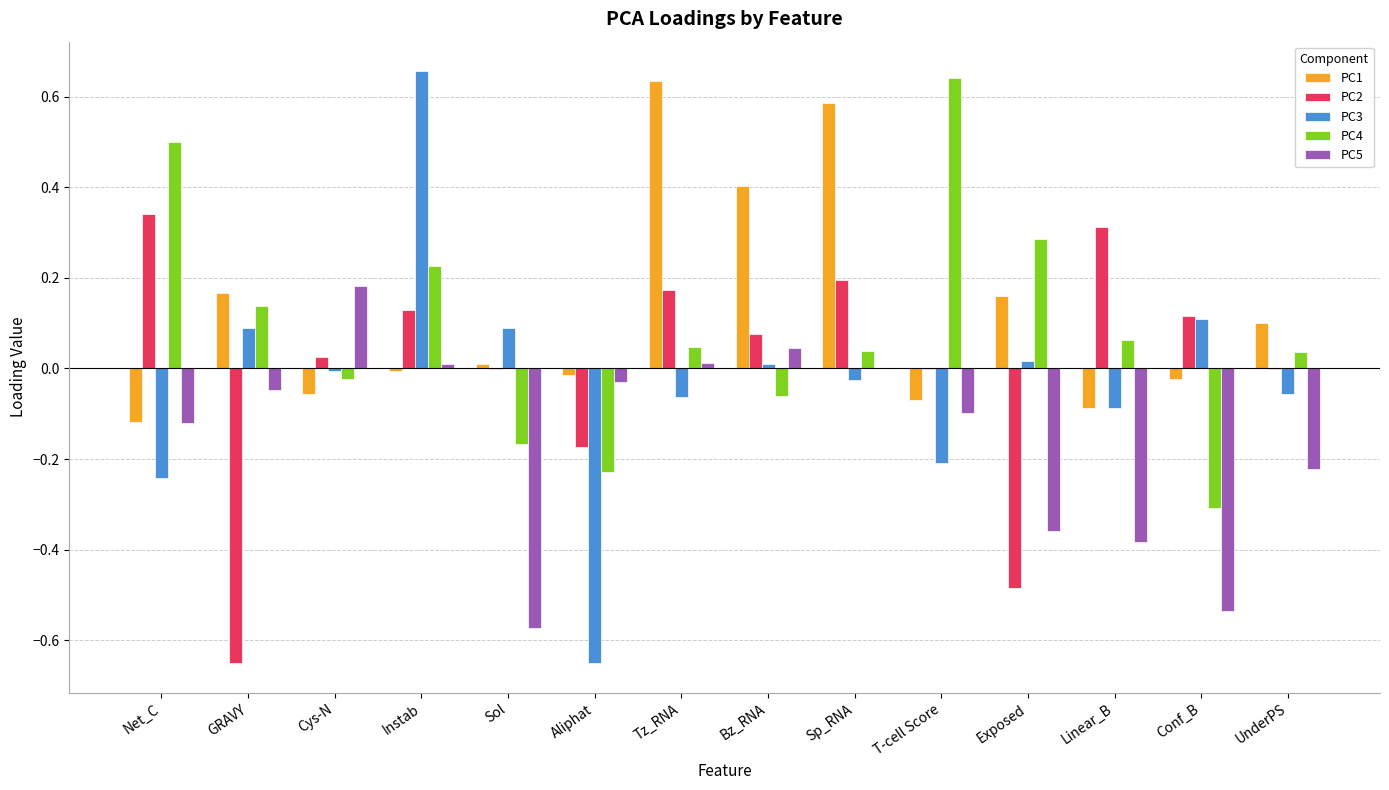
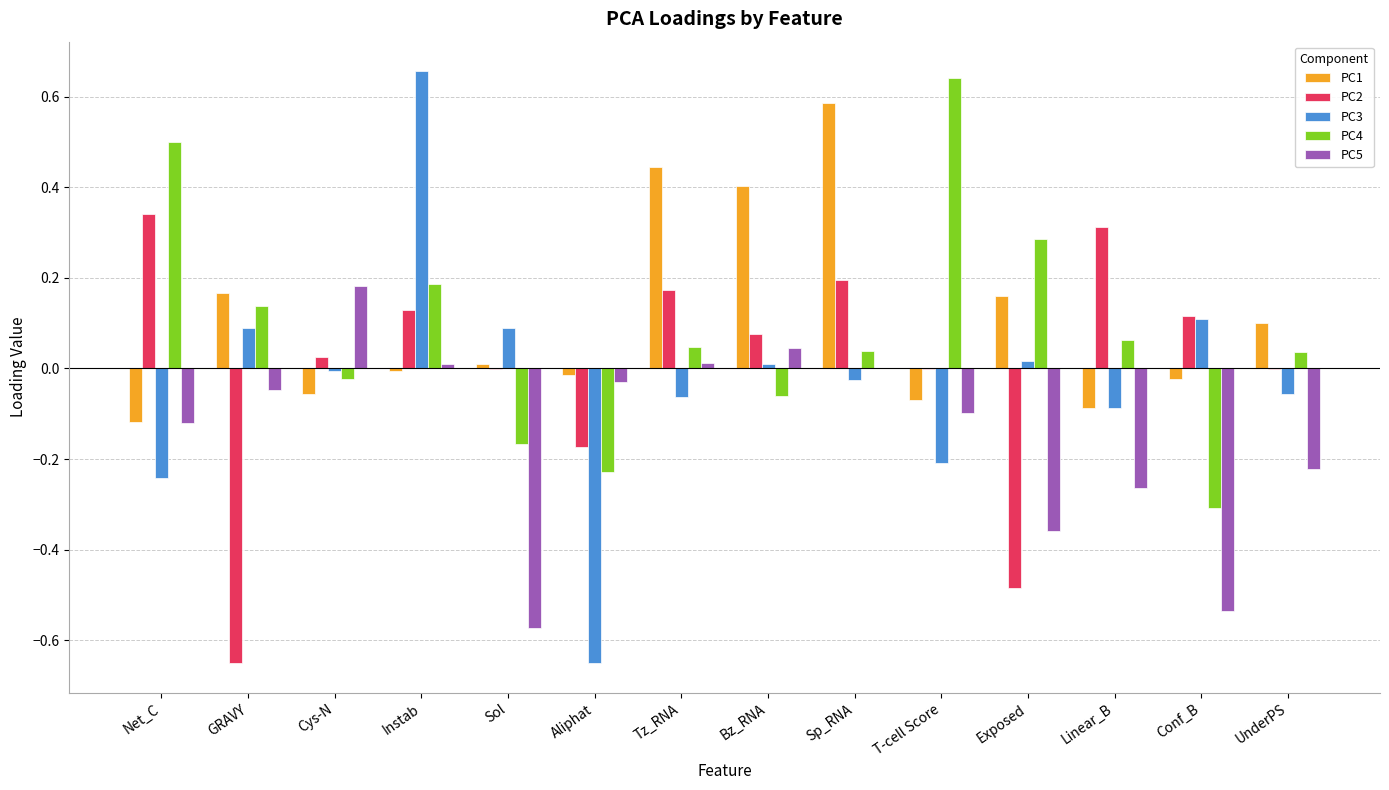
PC4, Instab: 0.23 -> 0.19
PC1, Tz_RNA: 0.64 -> 0.45
PC5, Linear_B: -0.38 -> -0.26
